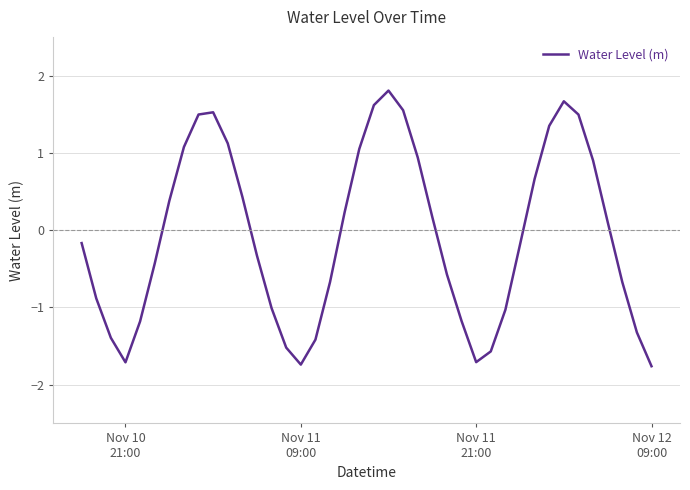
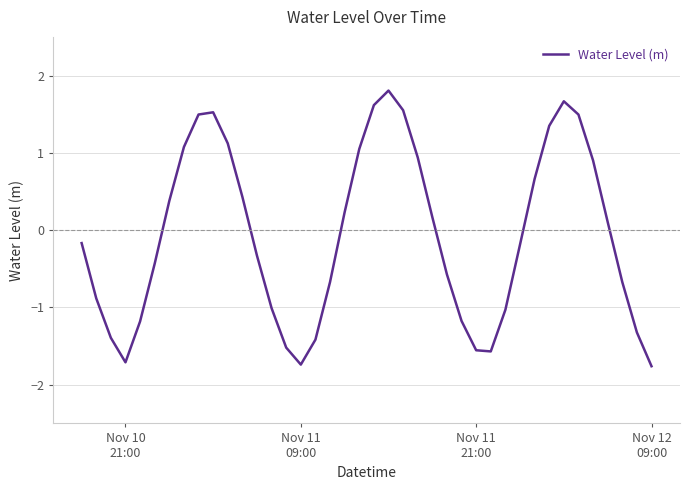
Nov 11 21:00: -1.7 -> -1.6
